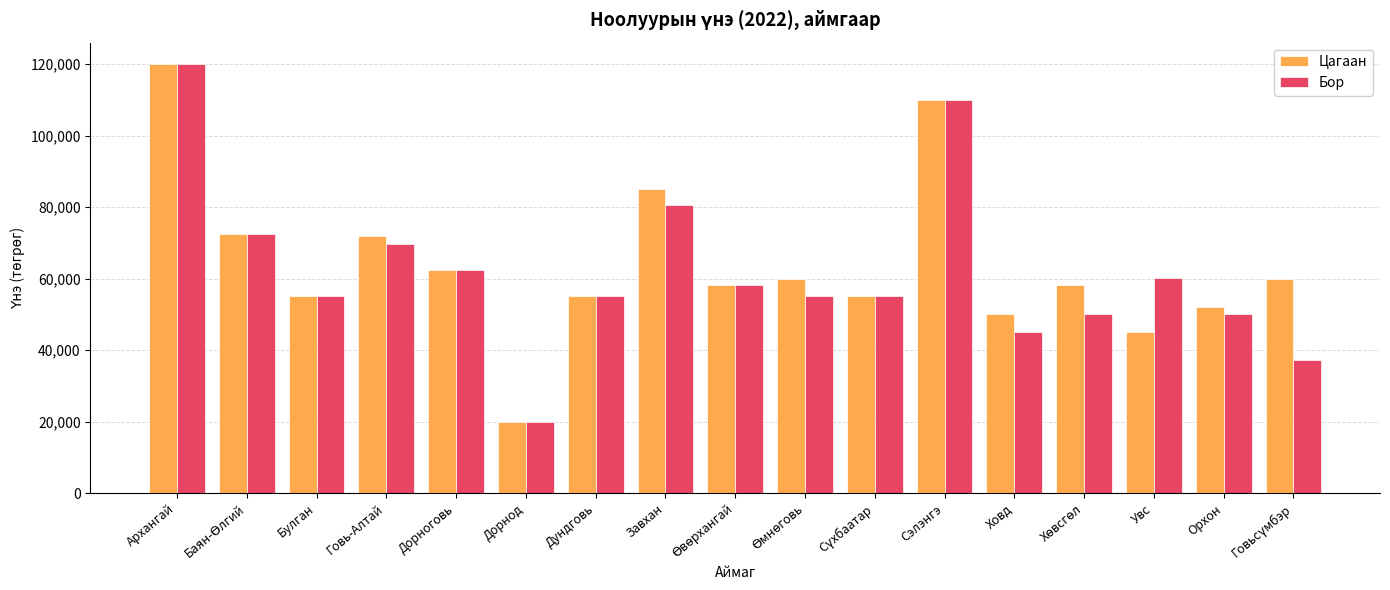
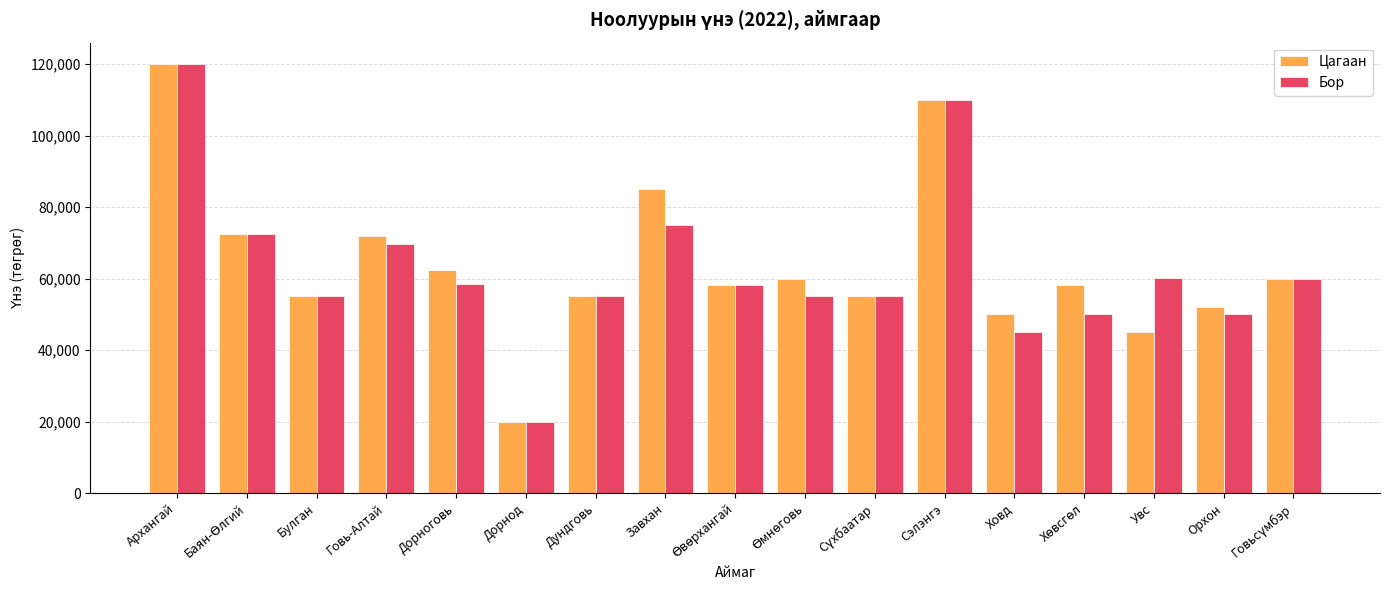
Бор, Дорноговь: 63,000 -> 59,000
Бор, Завхан: 81,000 -> 75,000
Бор, Говьсүмбэр: 37,000 -> 60,000
